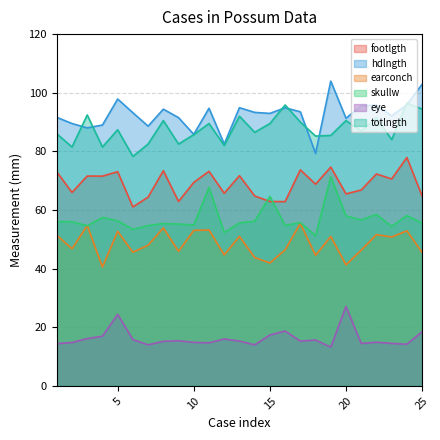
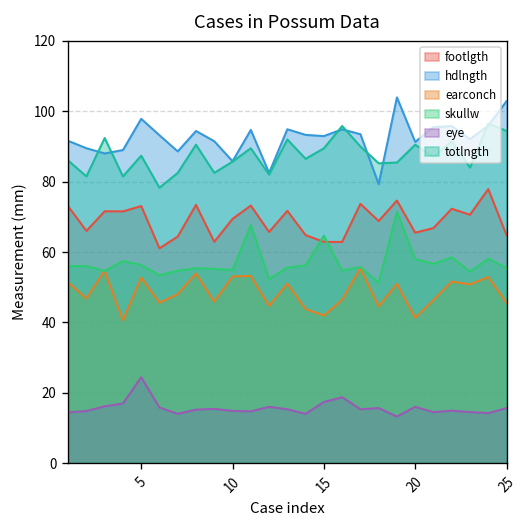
eye, 20: 27 -> 16
eye, 25: 19 -> 16
